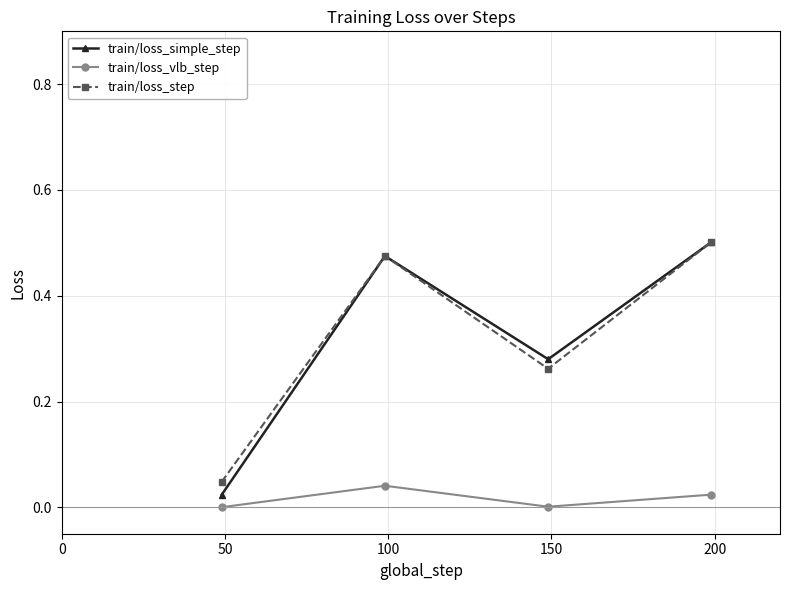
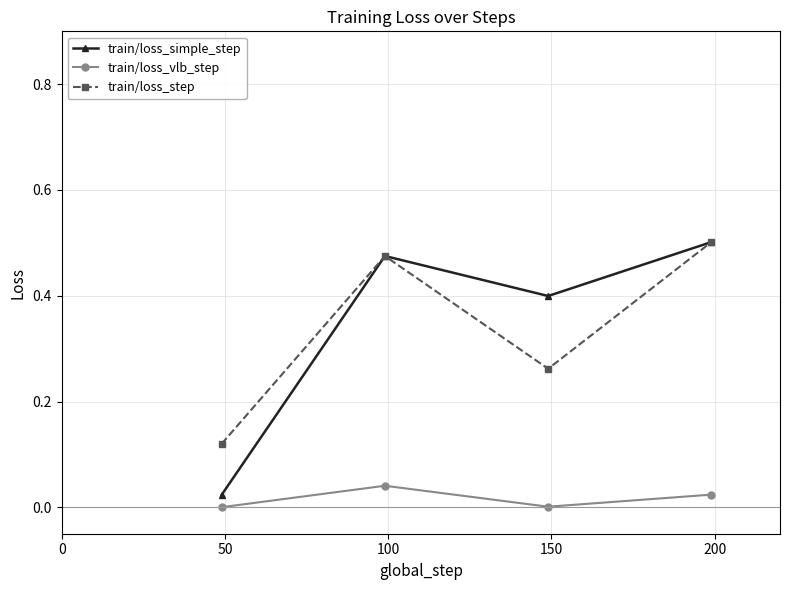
train/loss_step, 50: 0.05 -> 0.12
train/loss_simple_step, 150: 0.28 -> 0.40
